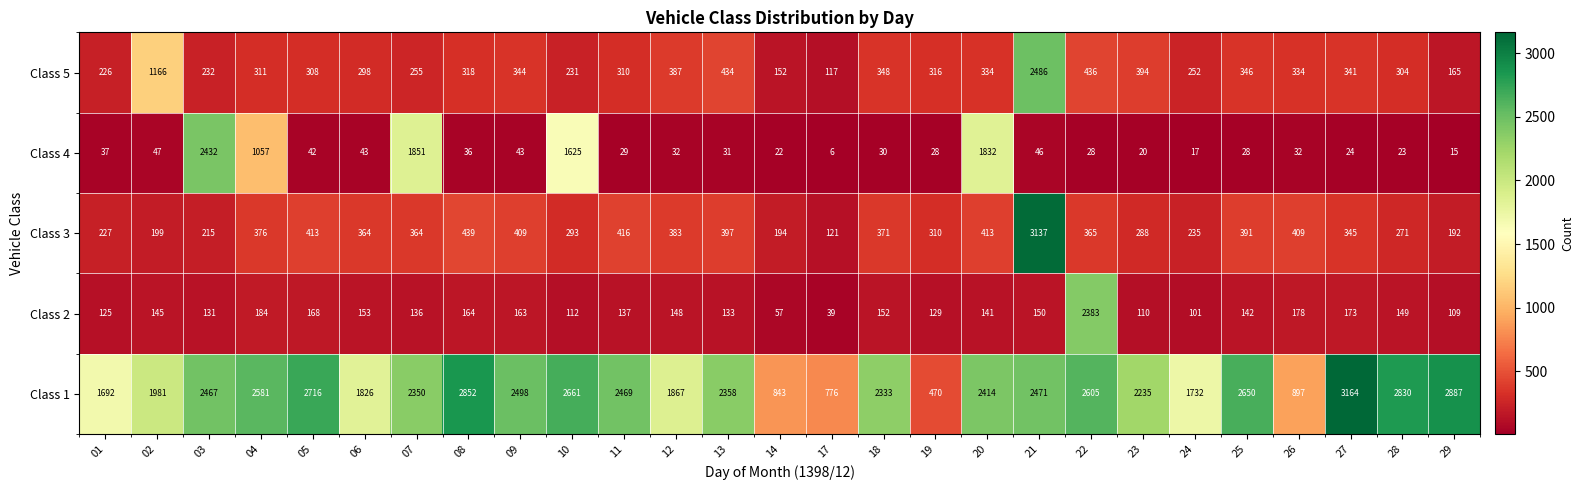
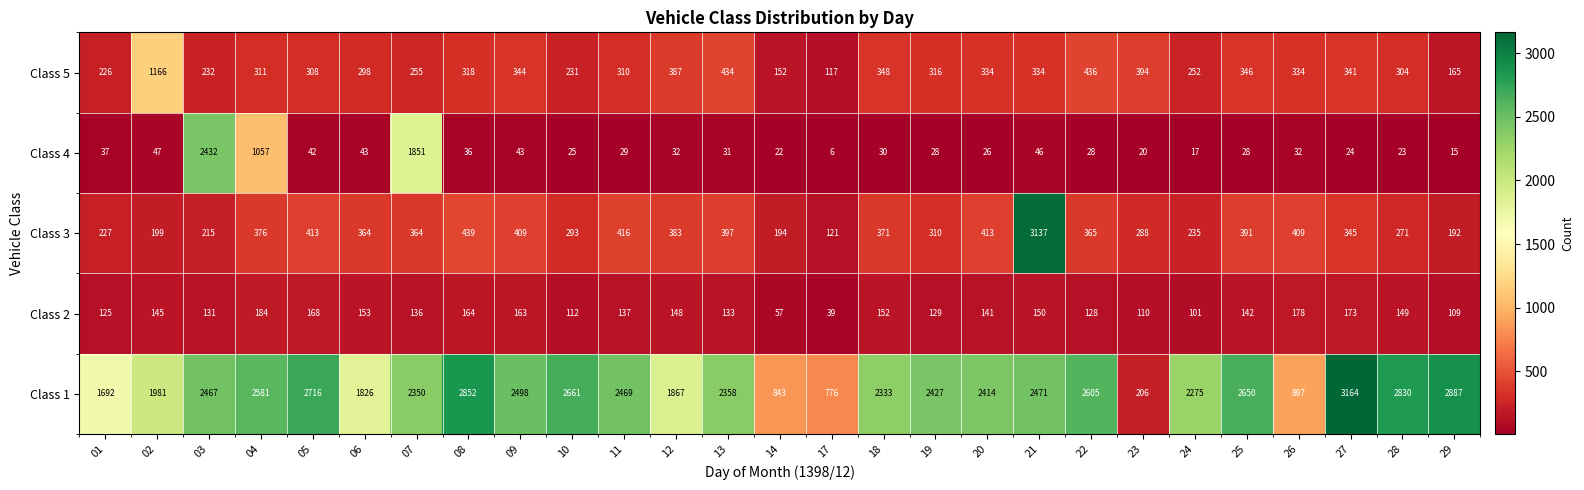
Class 5, 21: 2486 -> 334
Class 4, 10: 1625 -> 25
Class 4, 20: 1832 -> 26
Class 2, 22: 2383 -> 128
Class 1, 19: 470 -> 2427
Class 1, 23: 2235 -> 206
Class 1, 24: 1732 -> 2275
